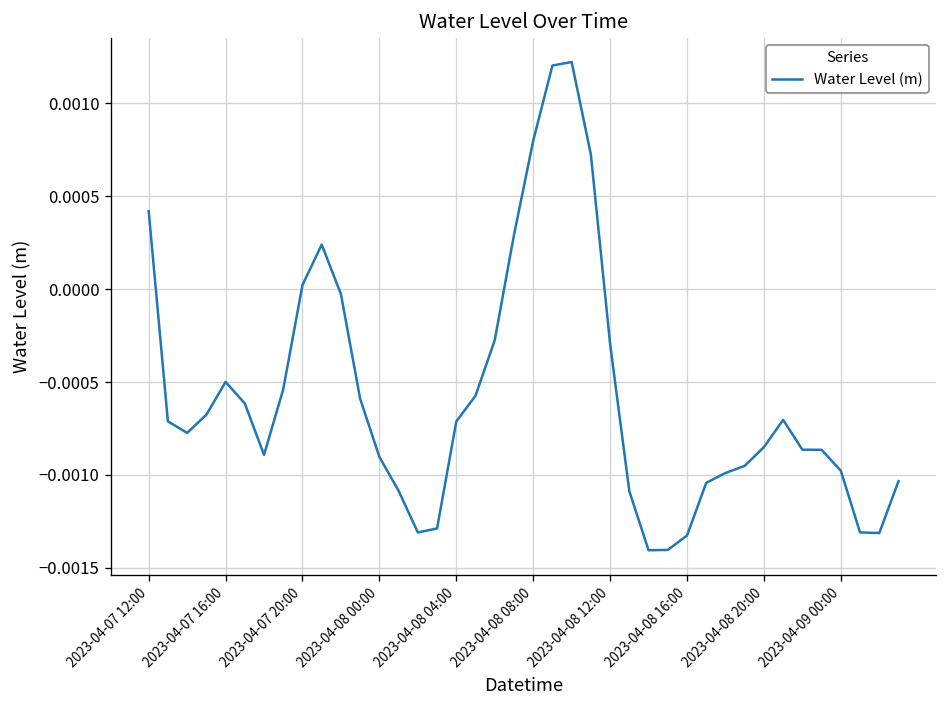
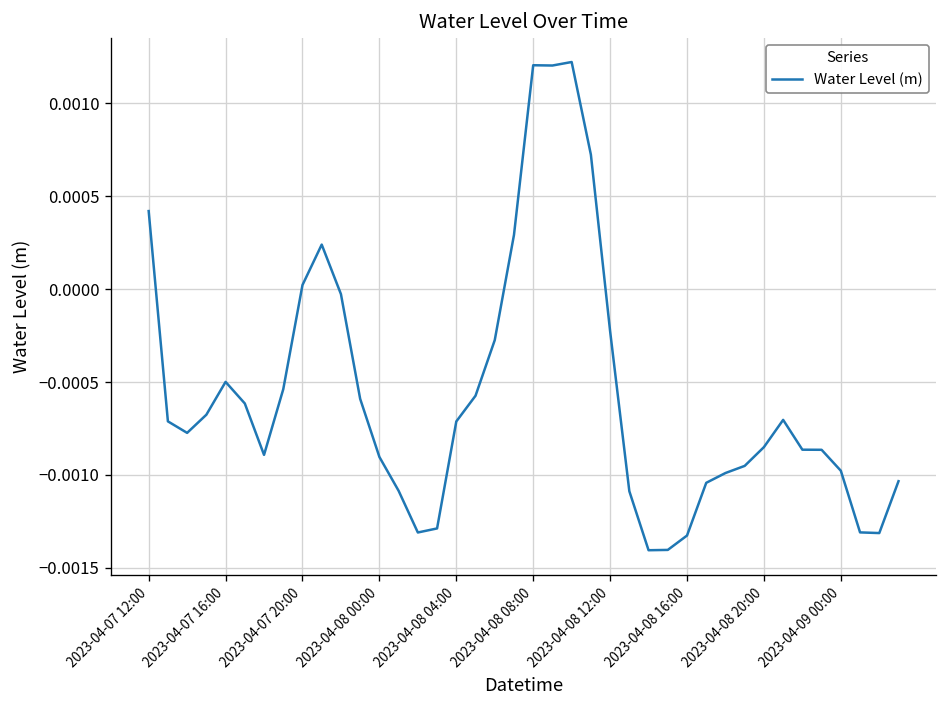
2023-04-08 08:00: 0.00080 -> 0.00120
2023-04-08 12:00: -0.00030 -> -0.00023
